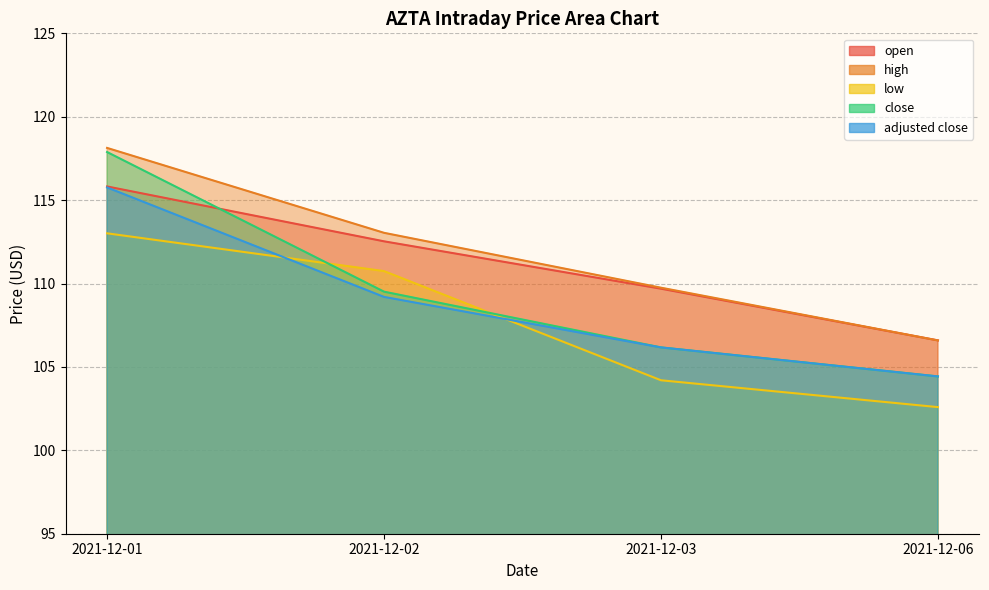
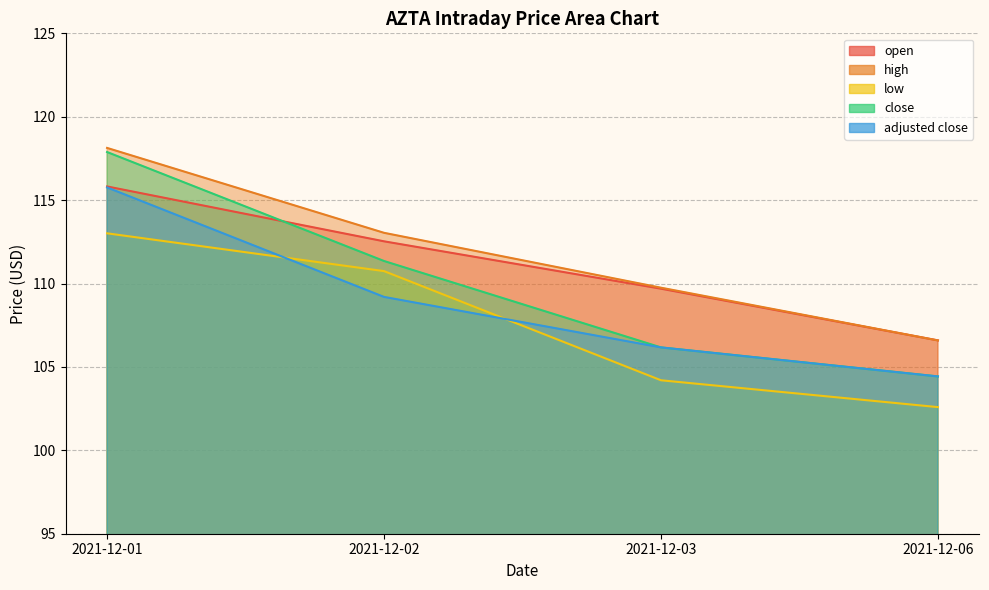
close, 2021-12-02: 109.5 -> 111.3
